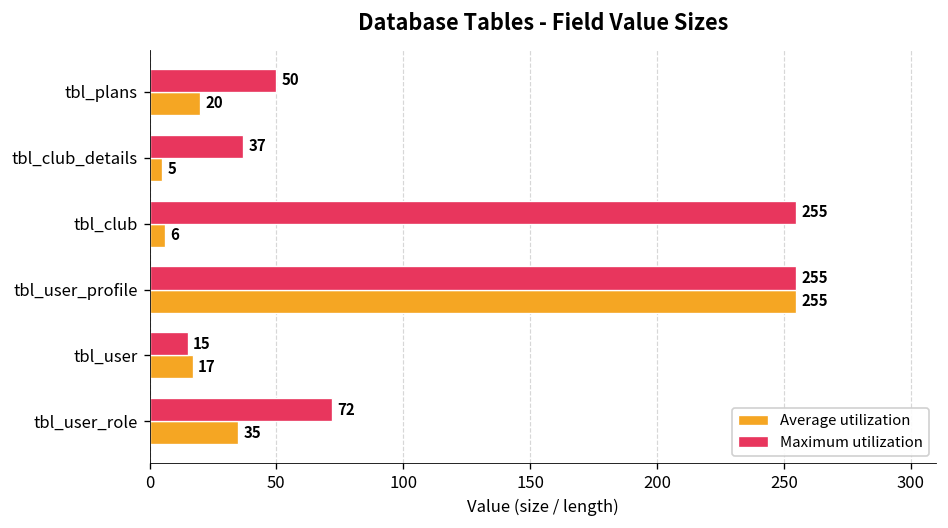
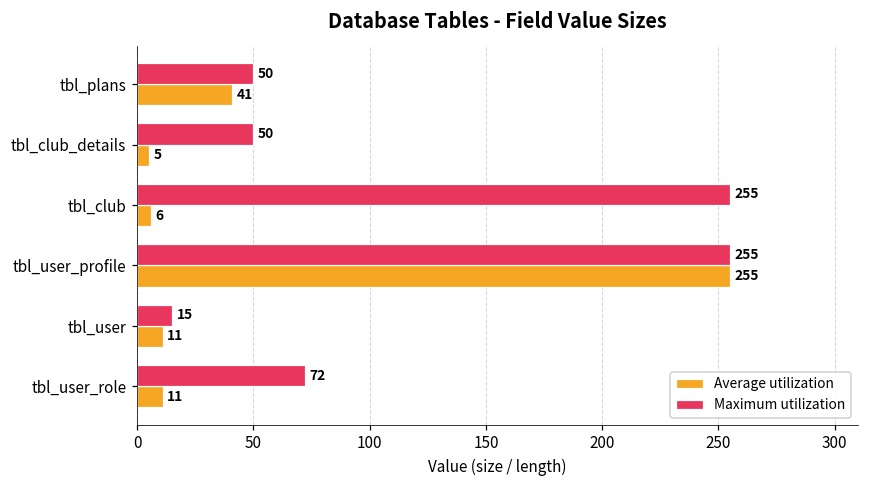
Average utilization, tbl_plans: 20 -> 41
Maximum utilization, tbl_club_details: 37 -> 50
Average utilization, tbl_user: 17 -> 11
Average utilization, tbl_user_role: 35 -> 11
